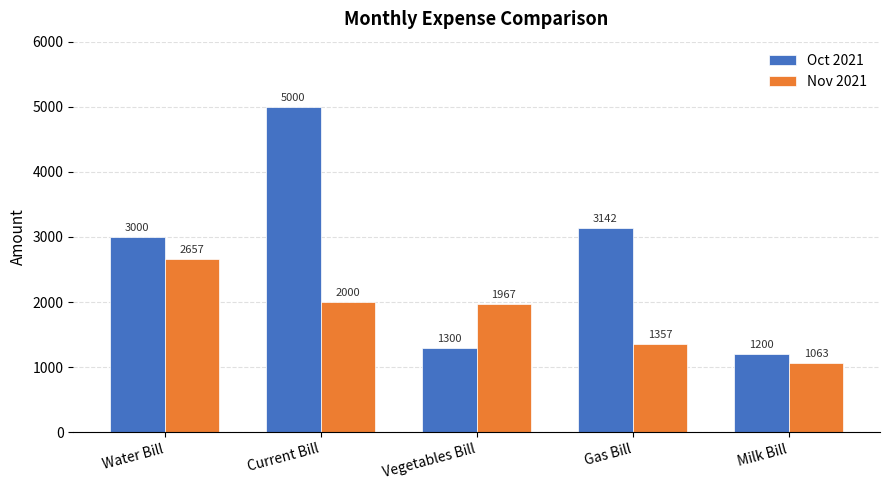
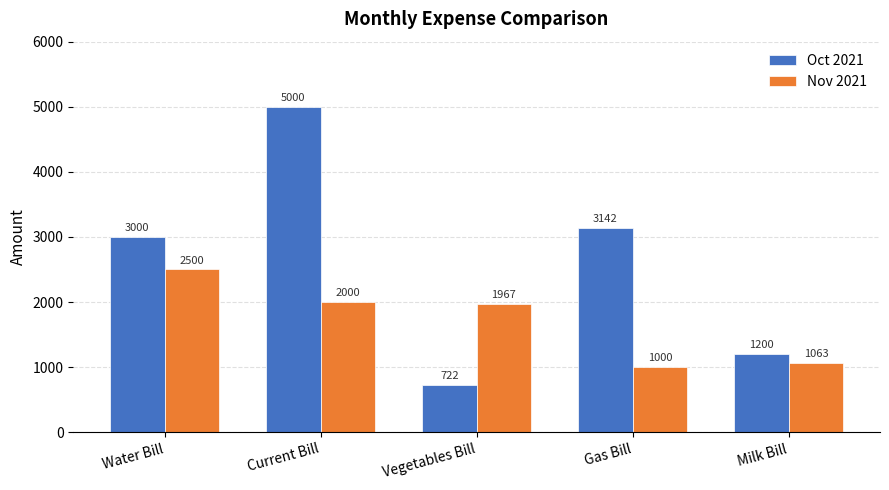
Nov 2021, Water Bill: 2657 -> 2500
Oct 2021, Vegetables Bill: 1300 -> 722
Nov 2021, Gas Bill: 1357 -> 1000
